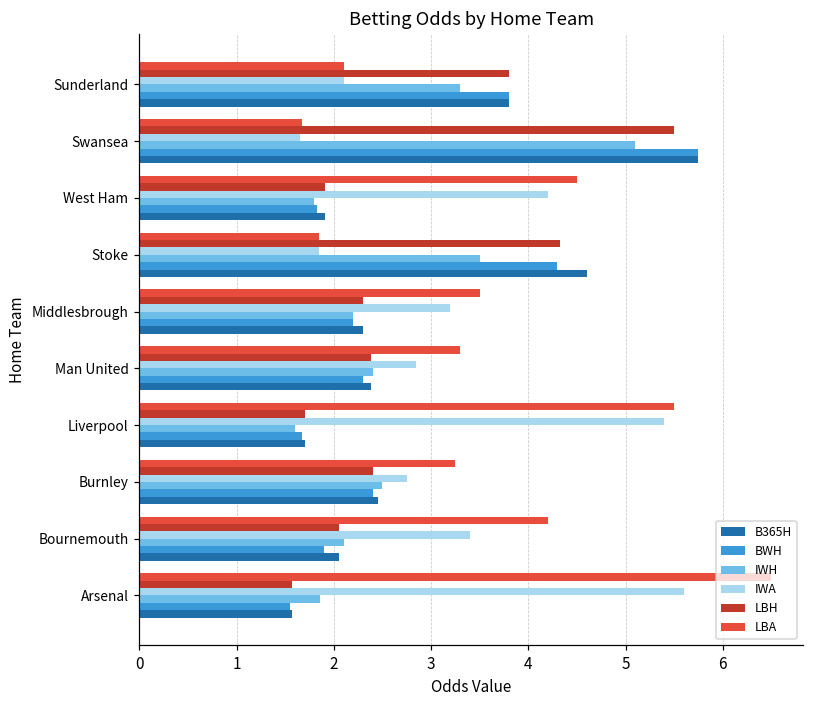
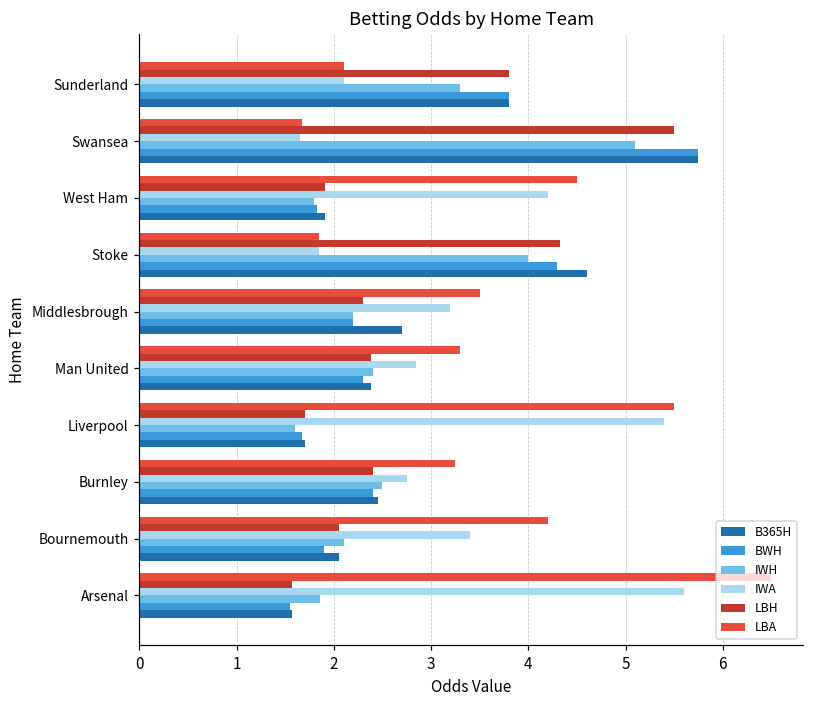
IWH, Stoke: 3.5 -> 4.0
B365H, Middlesbrough: 2.3 -> 2.7
